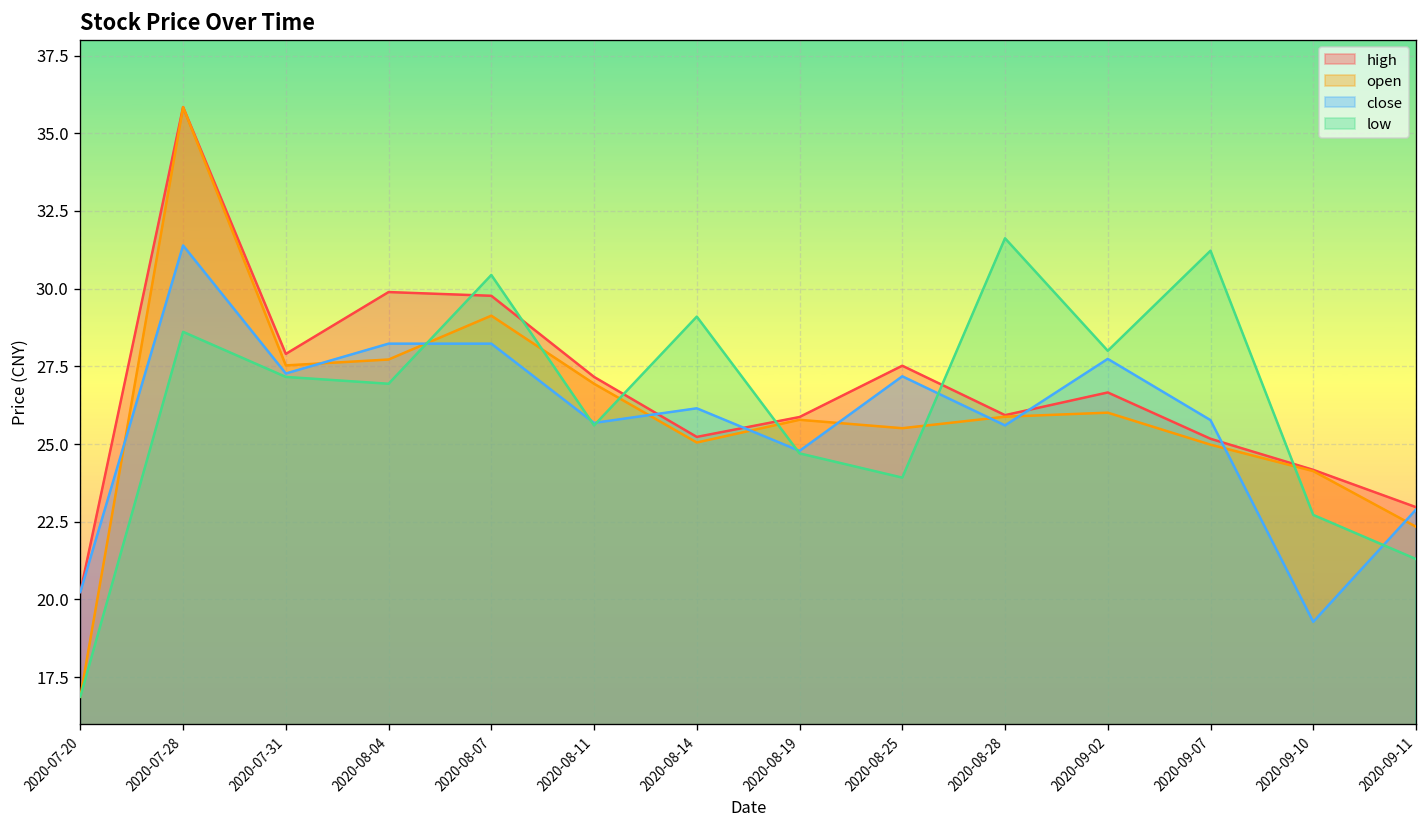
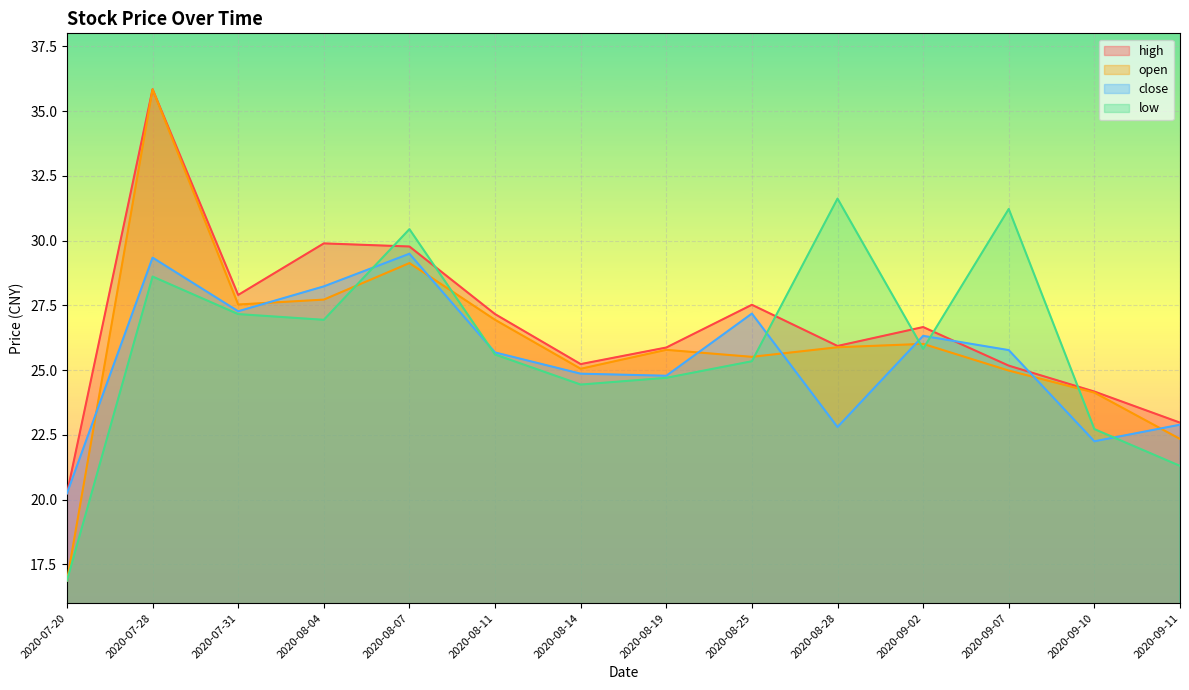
close, 2020-07-28: 31.4 -> 29.3
close, 2020-08-07: 28.2 -> 29.5
close, 2020-08-14: 26.2 -> 24.9
low, 2020-08-14: 29.1 -> 24.4
low, 2020-08-25: 23.9 -> 25.3
close, 2020-08-28: 25.6 -> 22.8
close, 2020-09-02: 27.7 -> 26.3
low, 2020-09-02: 28.0 -> 25.8
close, 2020-09-10: 19.3 -> 22.3
